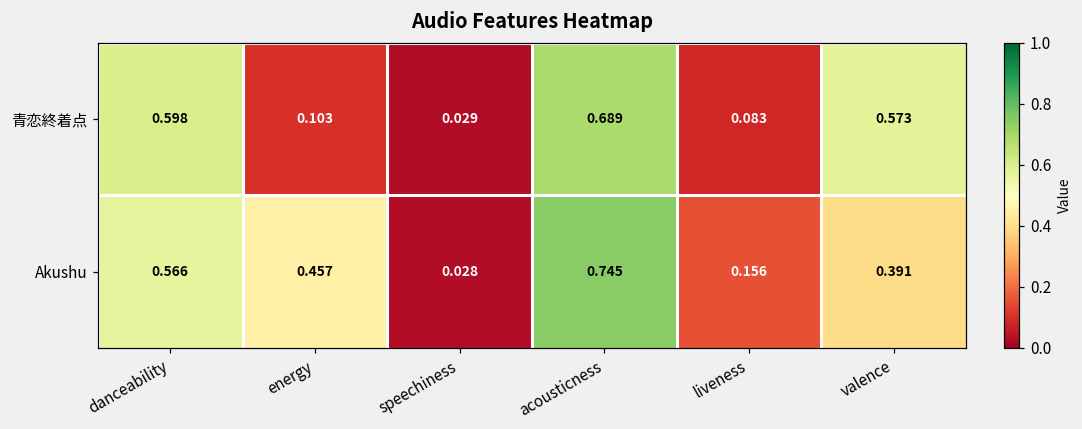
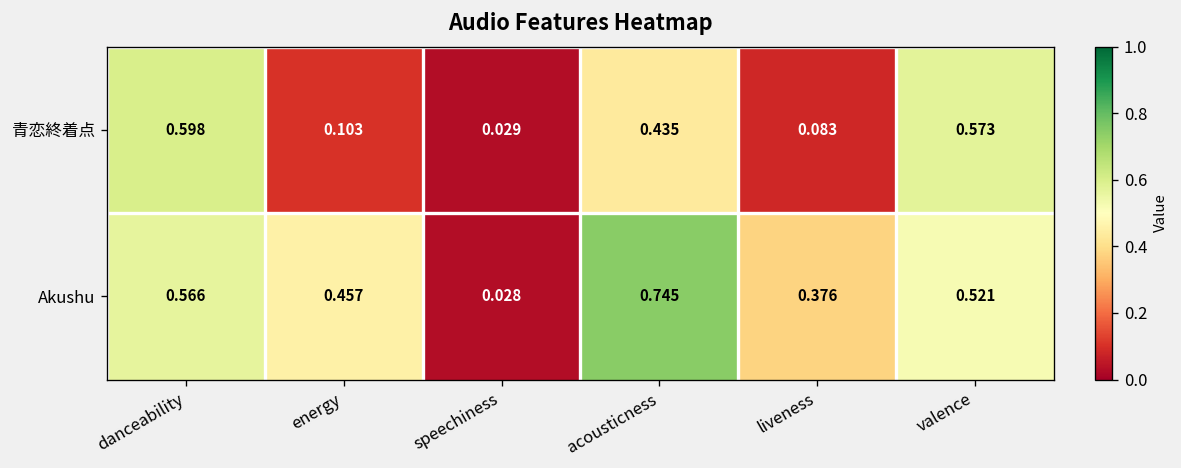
青恋終着点, acousticness: 0.689 -> 0.435
Akushu, liveness: 0.156 -> 0.376
Akushu, valence: 0.391 -> 0.521
